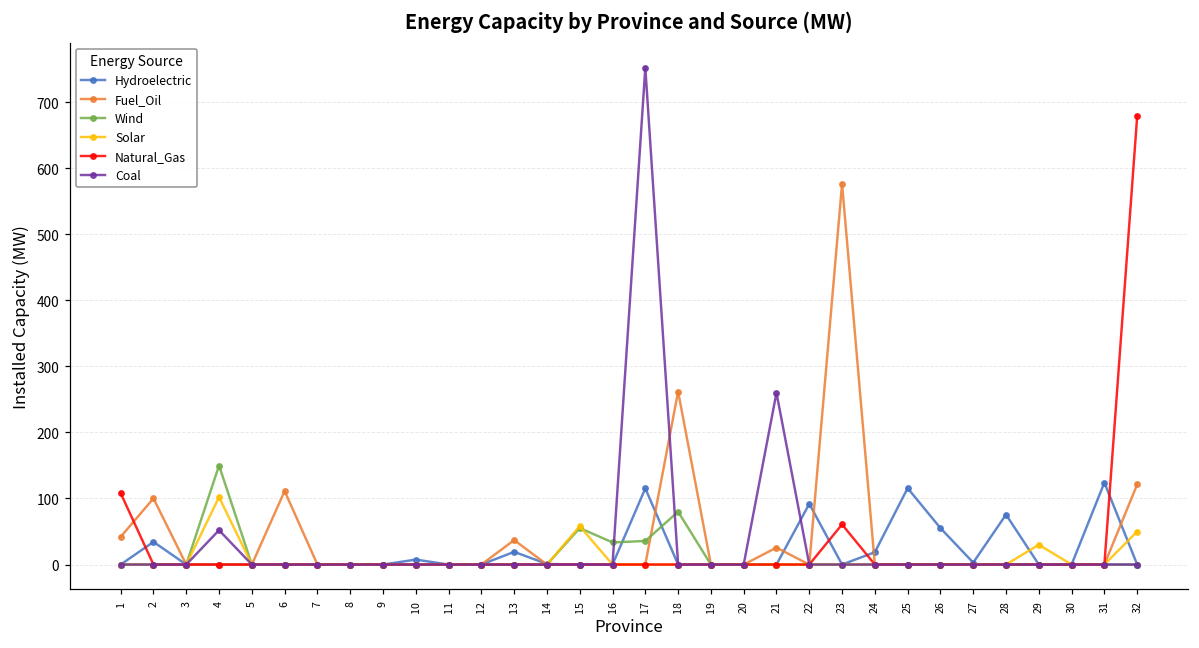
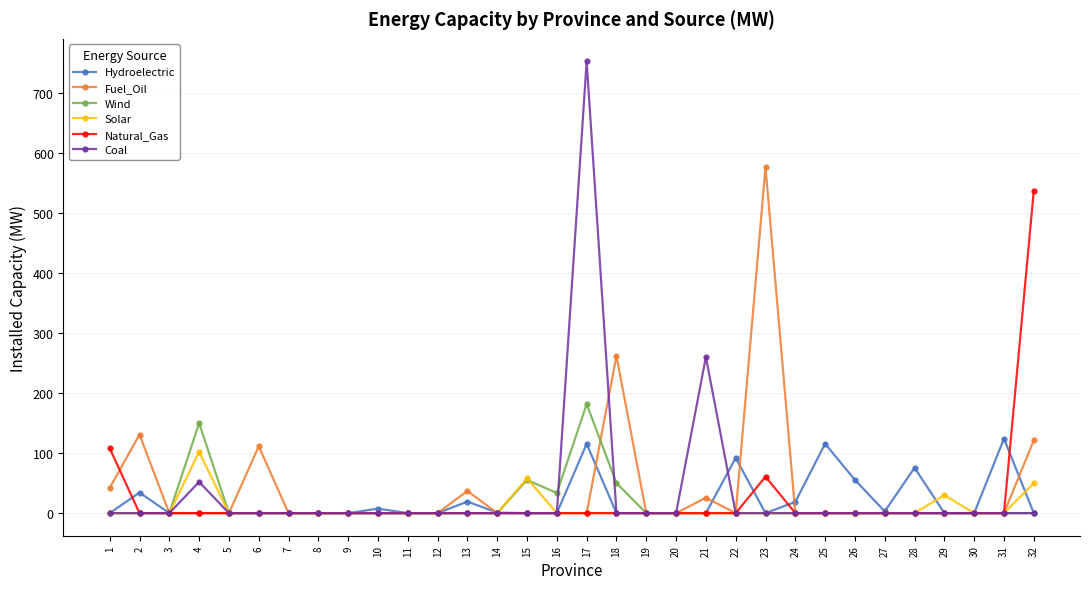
Fuel_Oil, 2: 100 -> 130
Wind, 17: 40 -> 180
Wind, 18: 80 -> 50
Natural_Gas, 32: 680 -> 540
